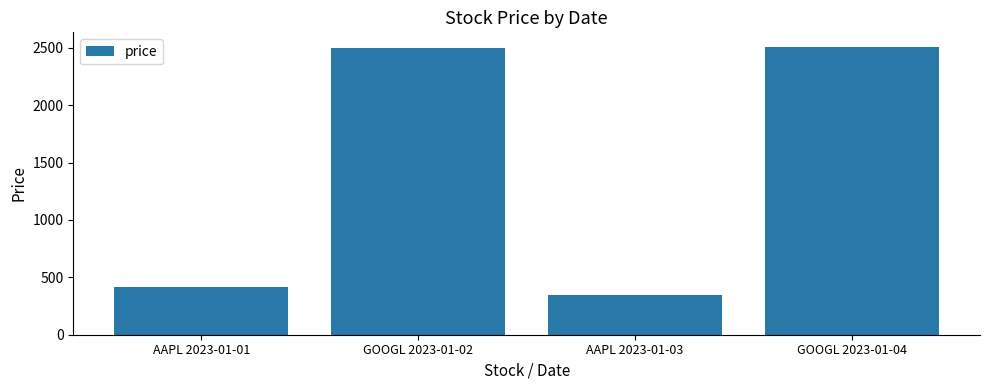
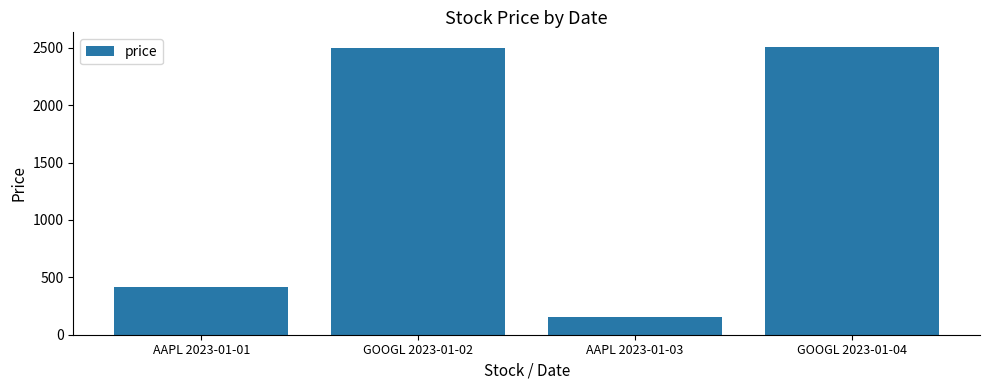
AAPL 2023-01-03: 340 -> 150
